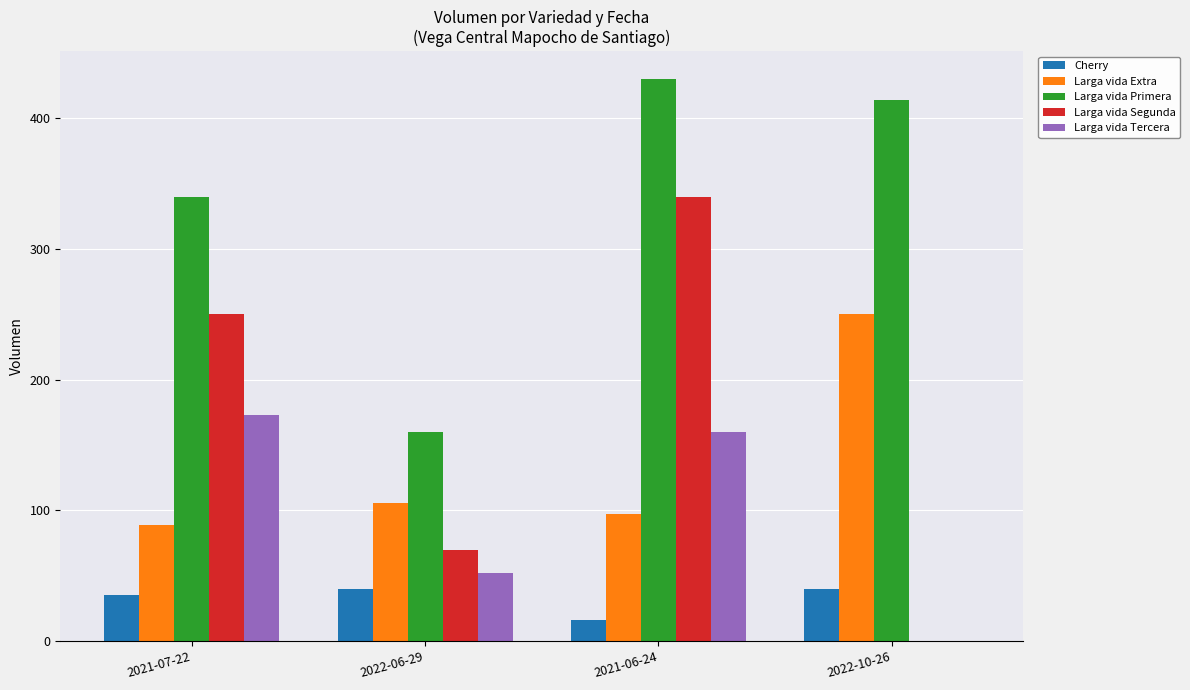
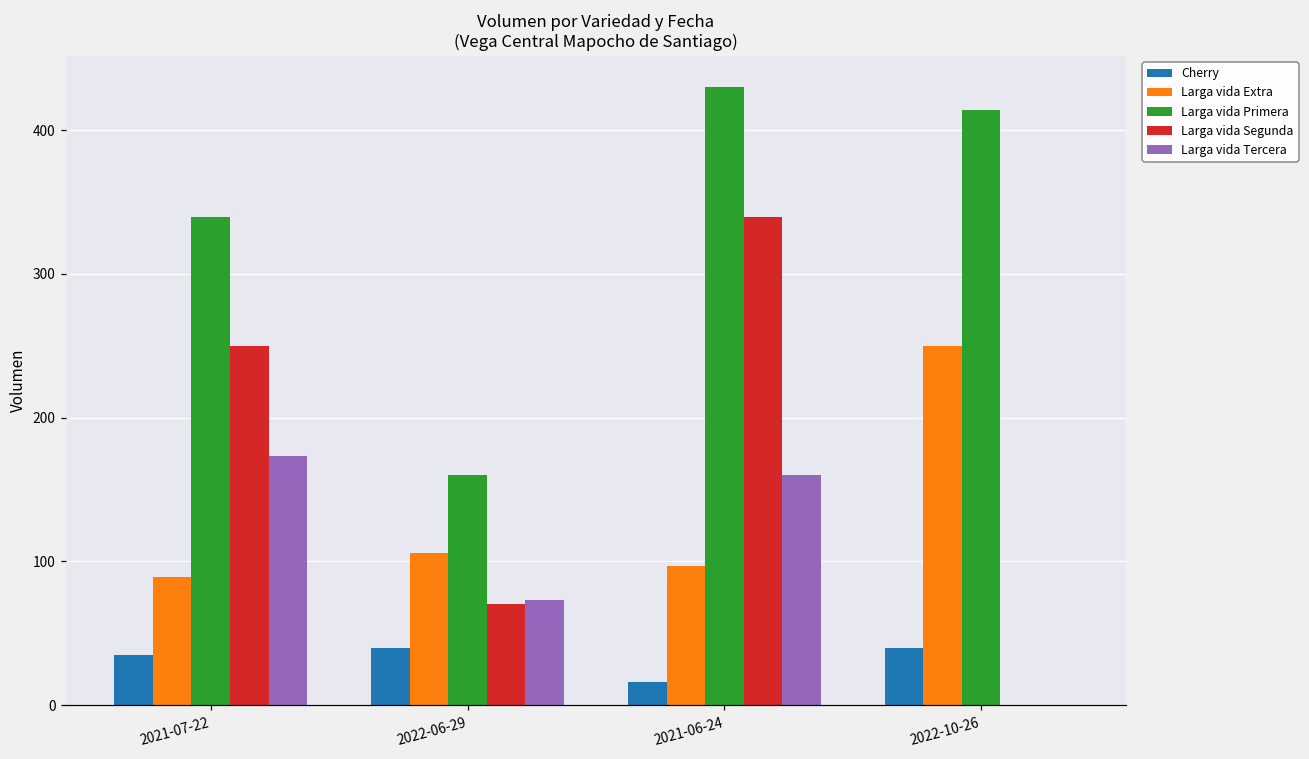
Larga vida Tercera, 2022-06-29: 52 -> 73
